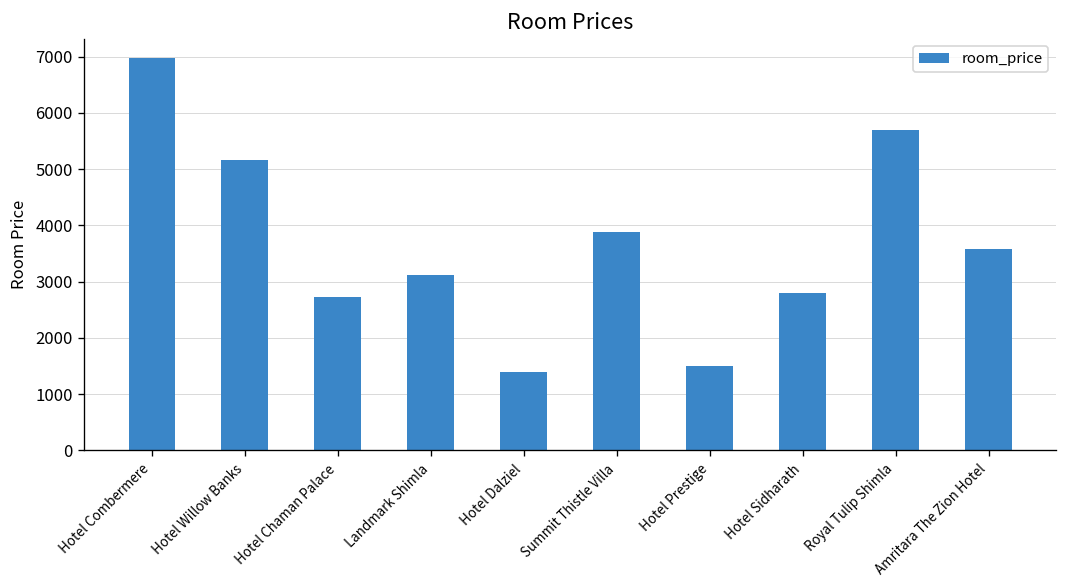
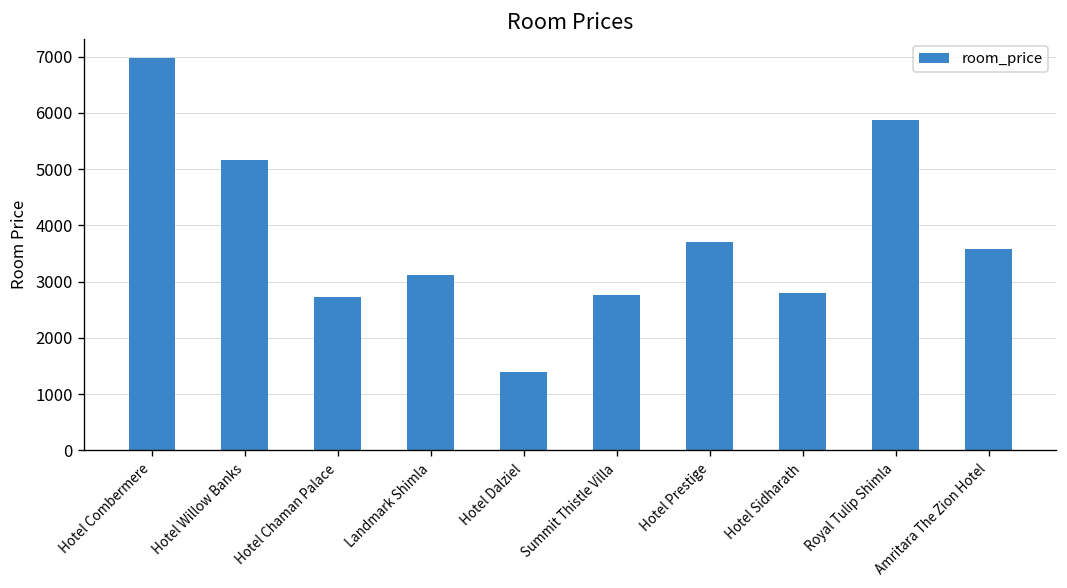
Summit Thistle Villa: 3900 -> 2800
Hotel Prestige: 1500 -> 3700
Royal Tulip Shimla: 5700 -> 5900
